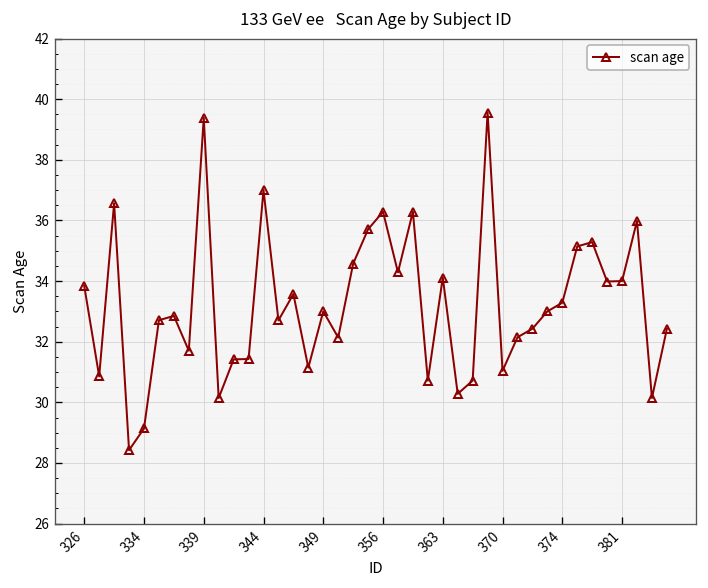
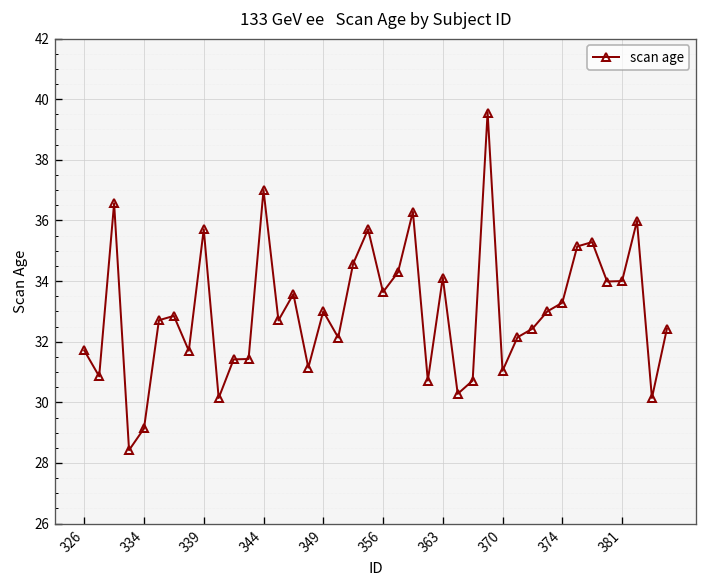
326: 33.8 -> 31.7
339: 39.4 -> 35.7
356: 36.3 -> 33.6
